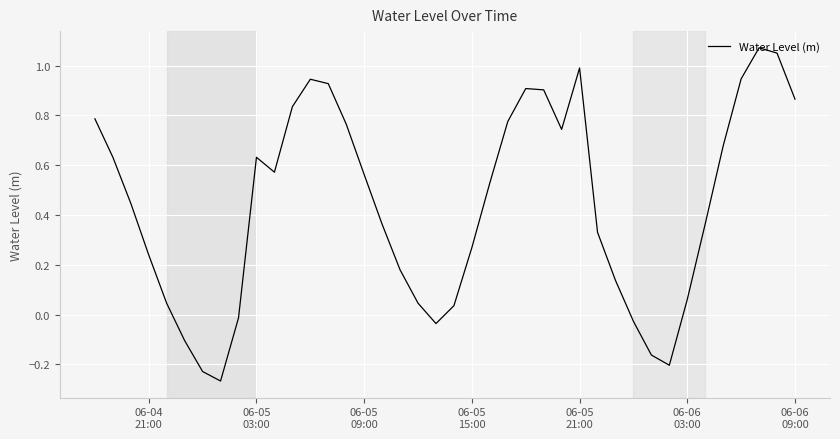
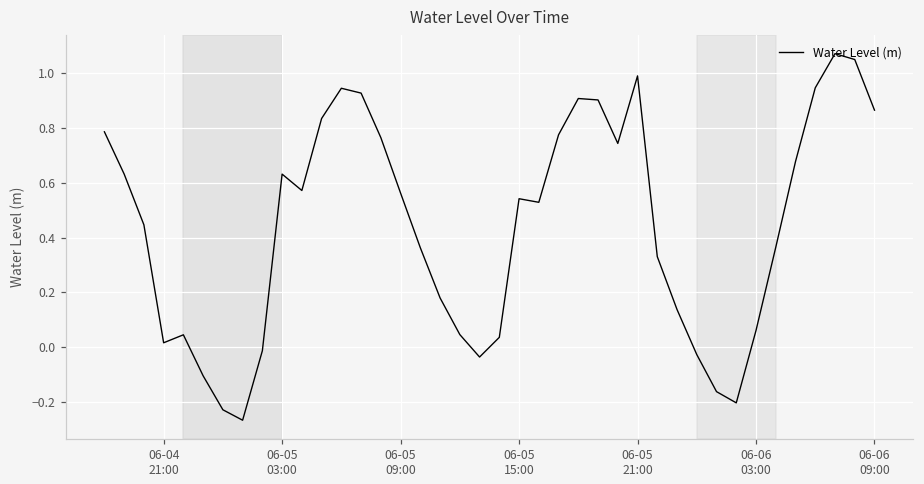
06-04 21:00: 0.24 -> 0.02
06-05 15:00: 0.27 -> 0.54
